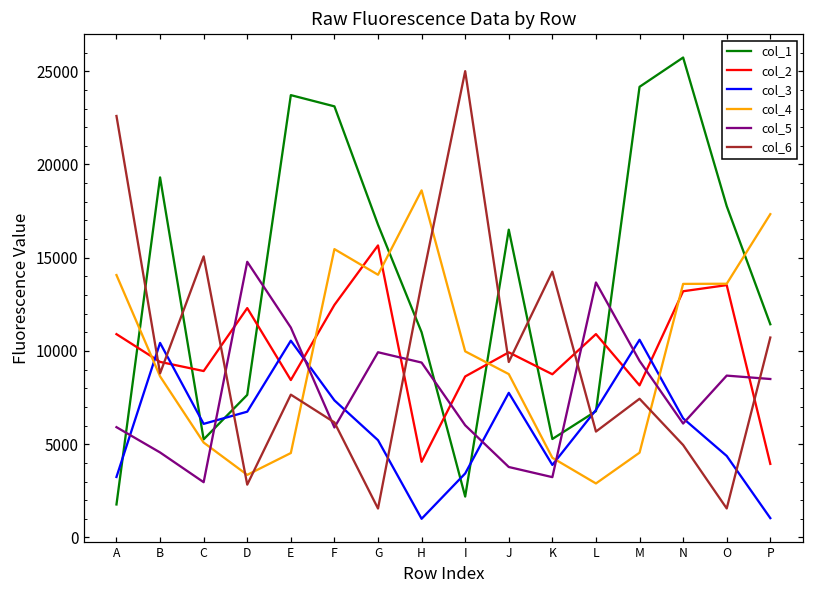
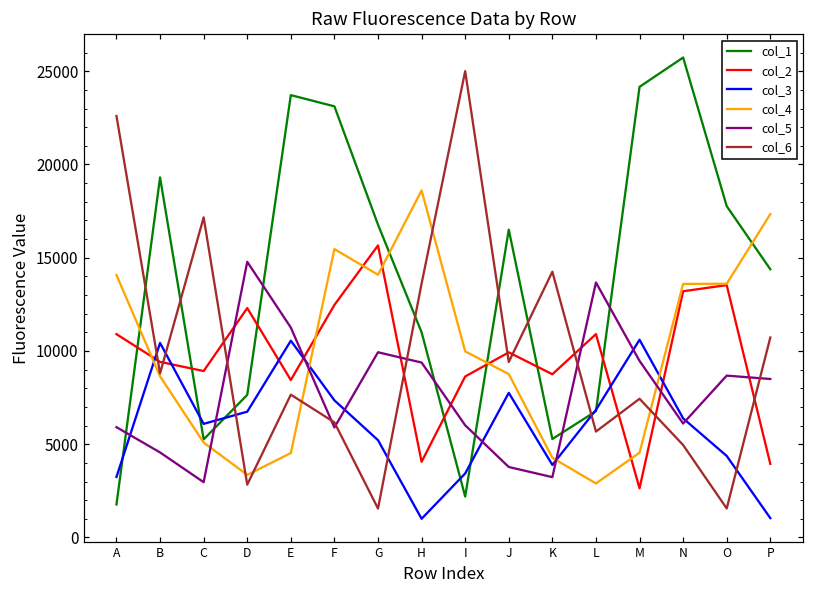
col_6, C: 15100 -> 17200
col_2, M: 8200 -> 2600
col_1, P: 11400 -> 14400
